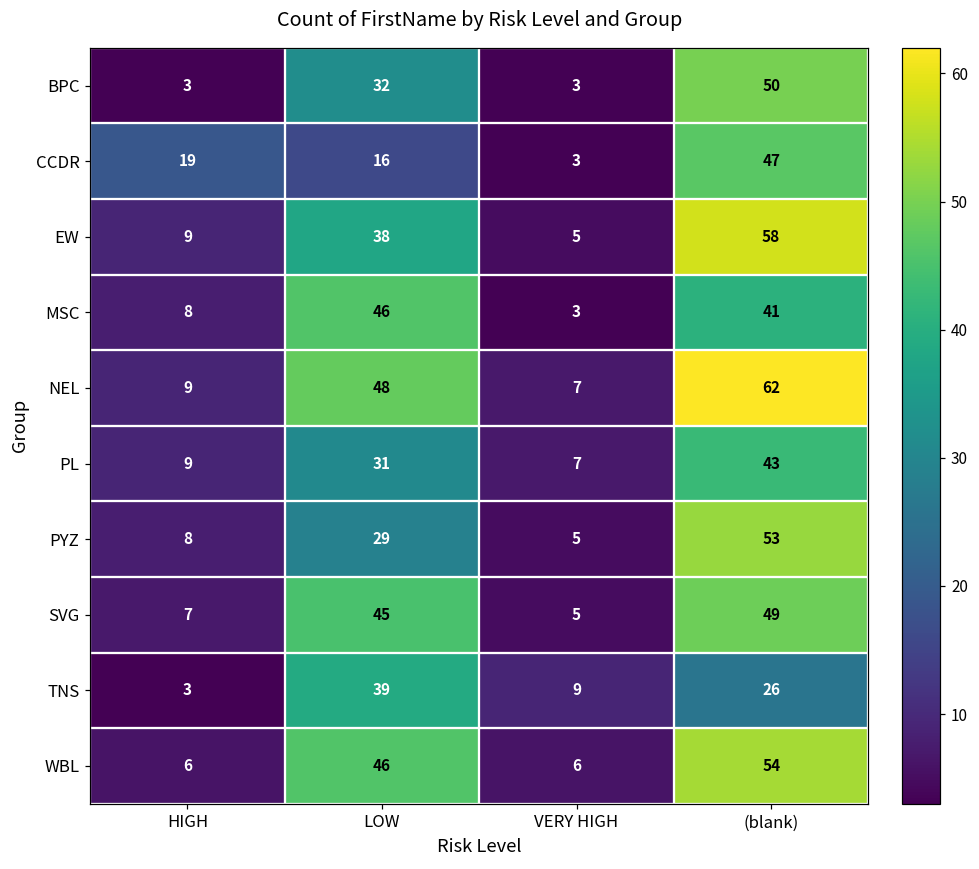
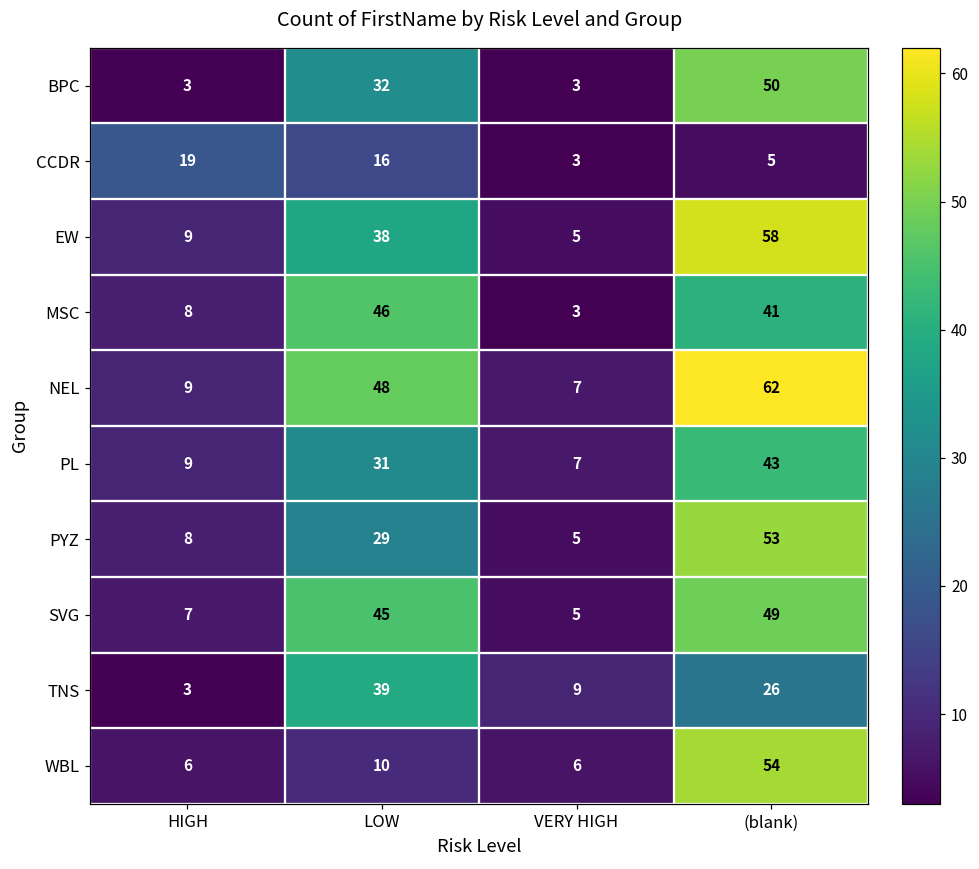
CCDR, (blank): 47 -> 5
WBL, LOW: 46 -> 10
